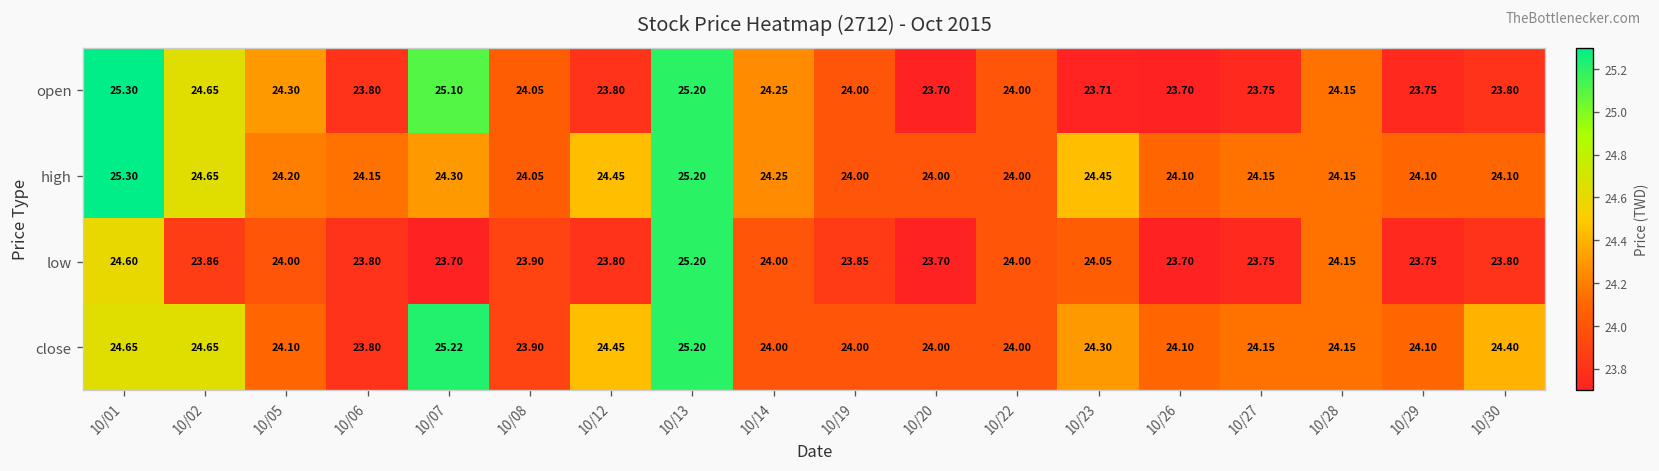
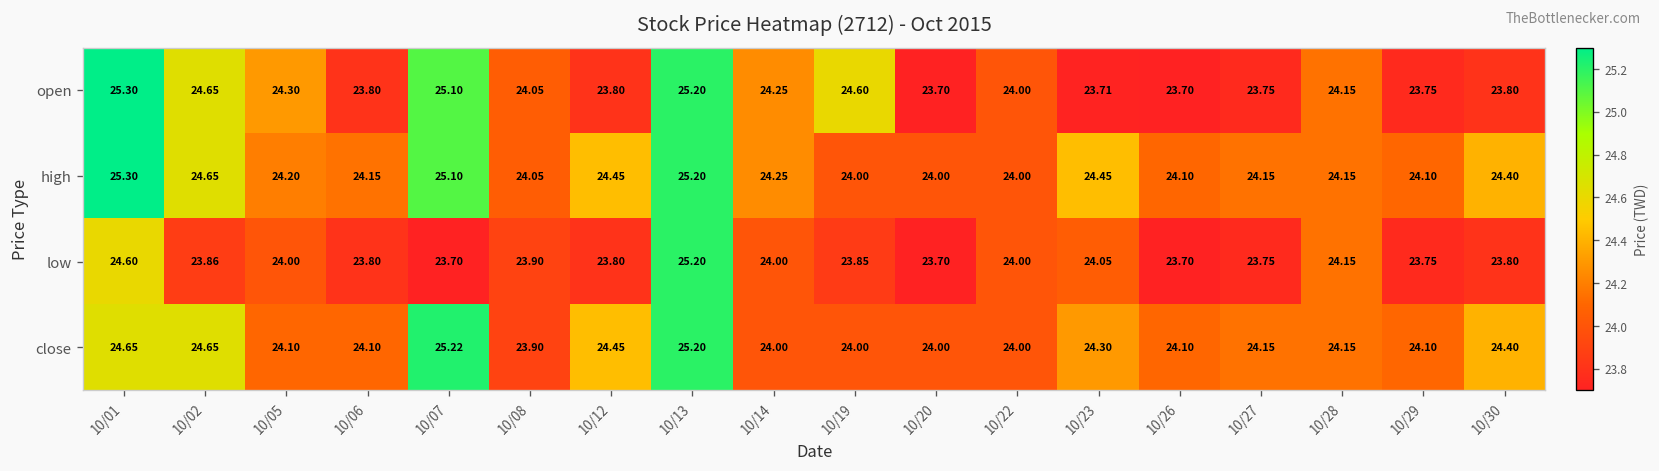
open, 10/19: 24.00 -> 24.60
high, 10/07: 24.30 -> 25.10
high, 10/30: 24.10 -> 24.40
close, 10/06: 23.80 -> 24.10
